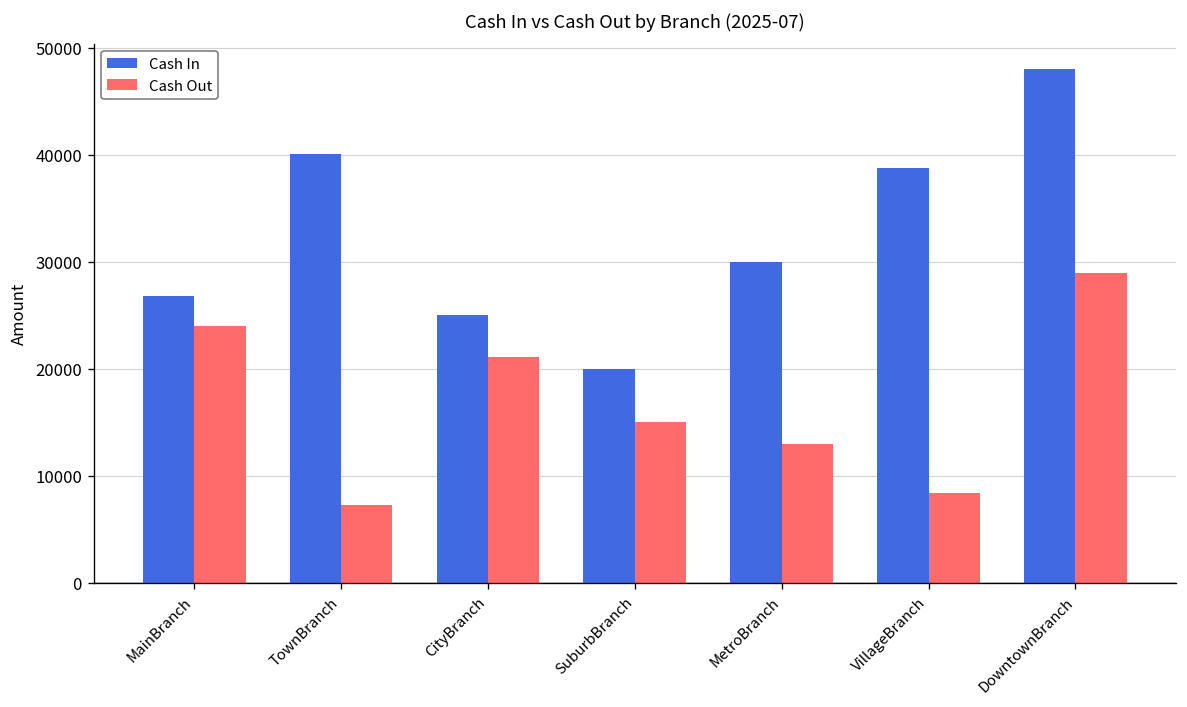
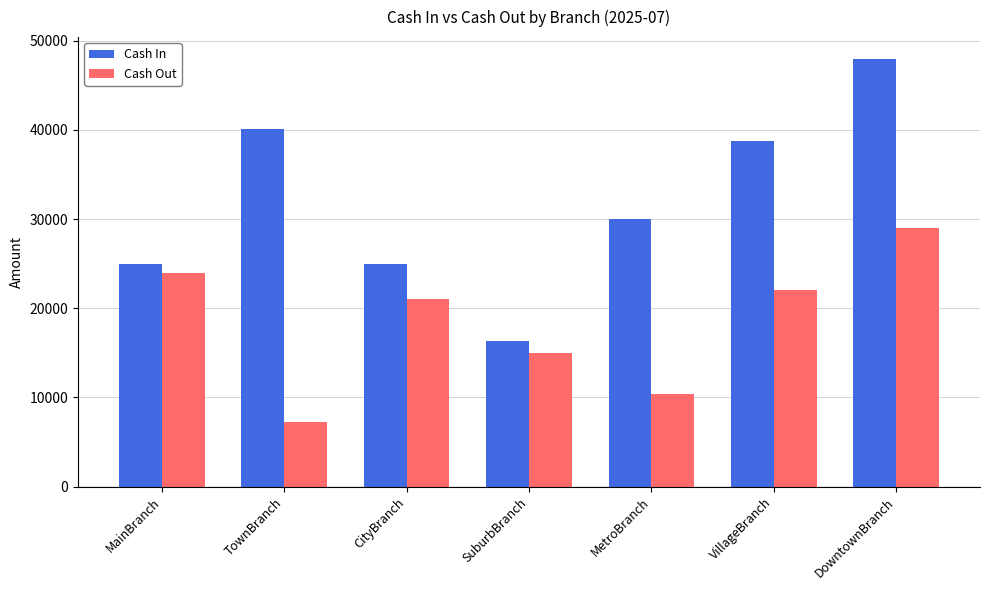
Cash In, MainBranch: 27000 -> 25000
Cash In, SuburbBranch: 20000 -> 16000
Cash Out, MetroBranch: 13000 -> 10000
Cash Out, VillageBranch: 8000 -> 22000
